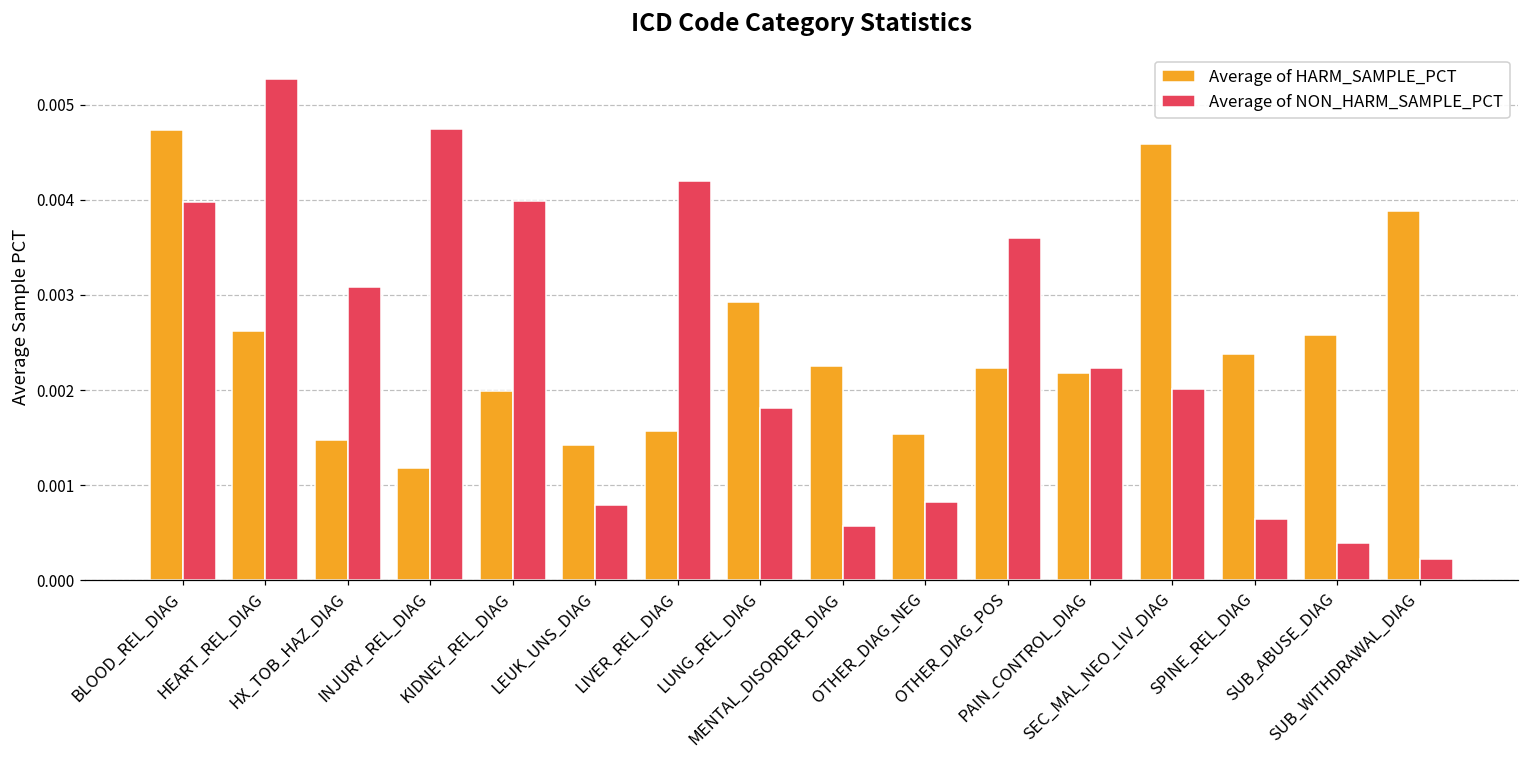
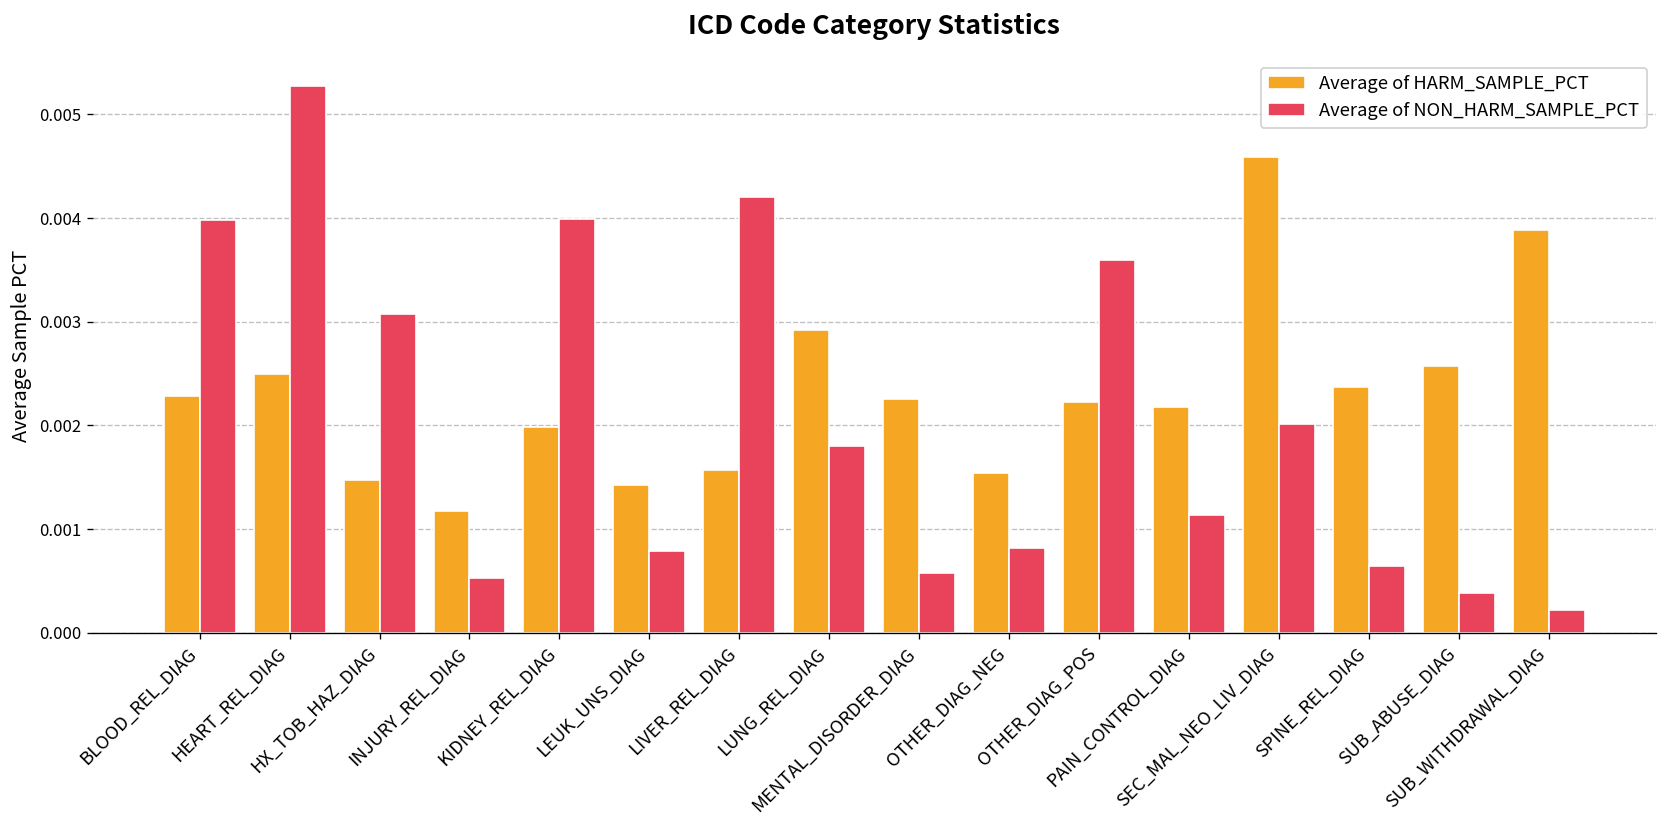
Average of HARM_SAMPLE_PCT, BLOOD_REL_DIAG: 0.0047 -> 0.0023
Average of HARM_SAMPLE_PCT, HEART_REL_DIAG: 0.0026 -> 0.0025
Average of NON_HARM_SAMPLE_PCT, INJURY_REL_DIAG: 0.0047 -> 0.0005
Average of NON_HARM_SAMPLE_PCT, PAIN_CONTROL_DIAG: 0.0022 -> 0.0011
